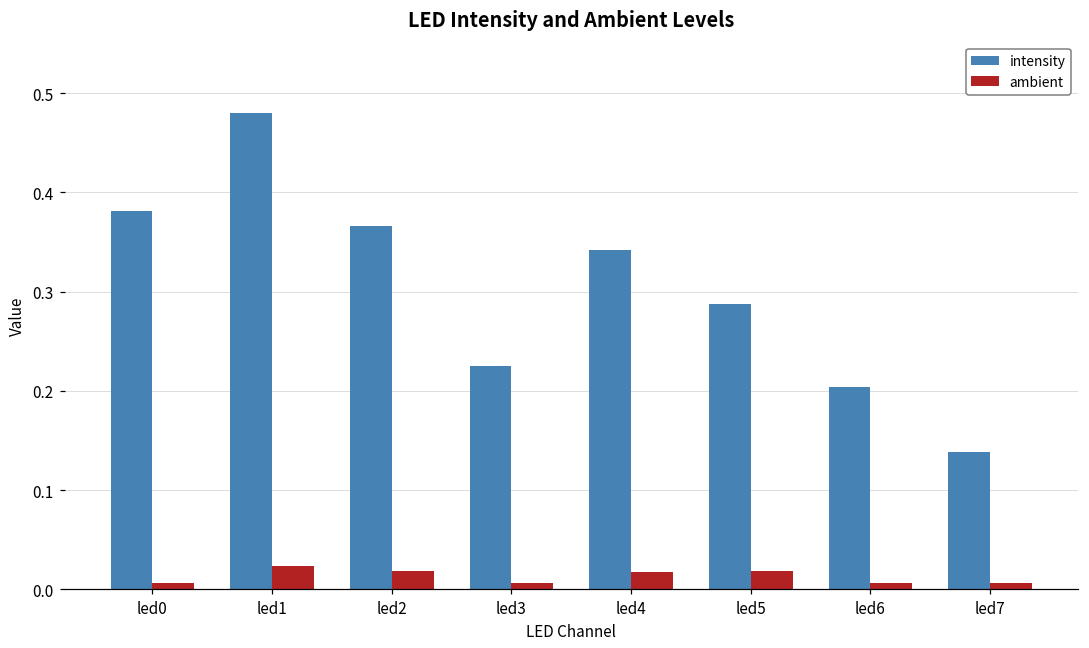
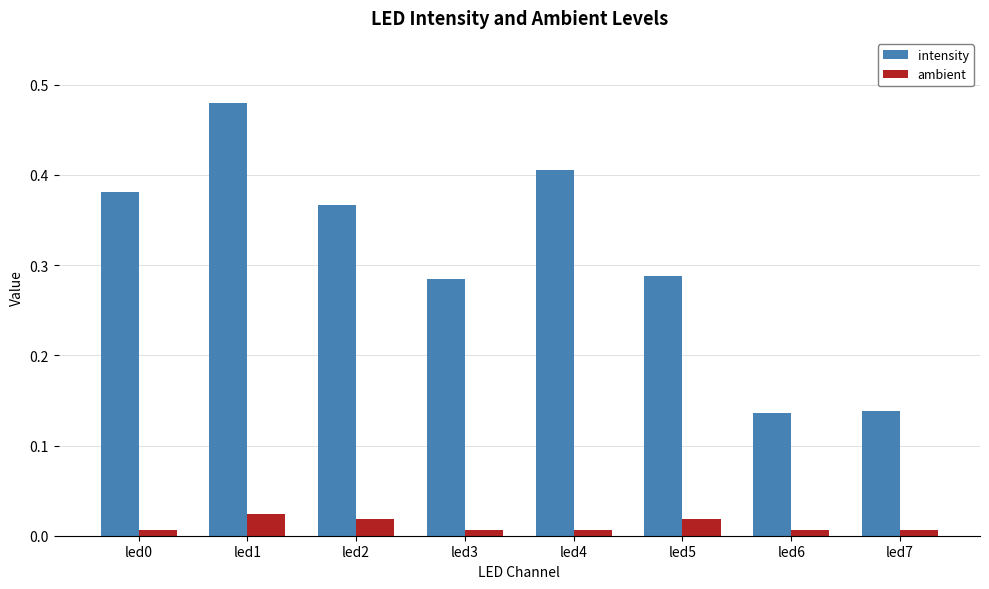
intensity, led3: 0.23 -> 0.28
intensity, led4: 0.34 -> 0.41
ambient, led4: 0.02 -> 0.01
intensity, led6: 0.20 -> 0.14
